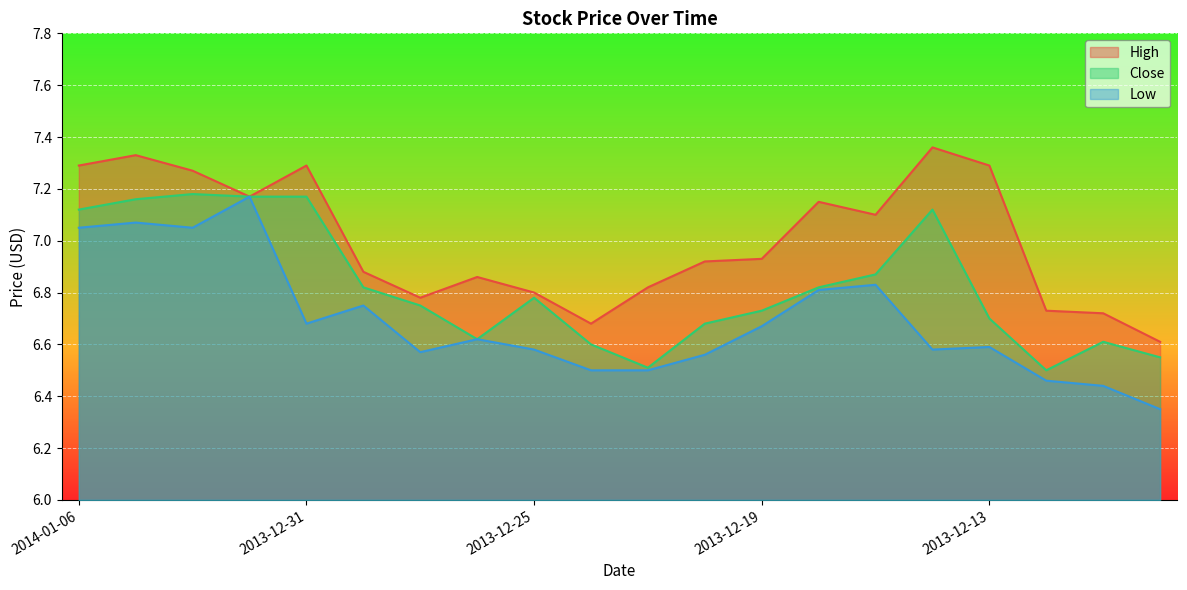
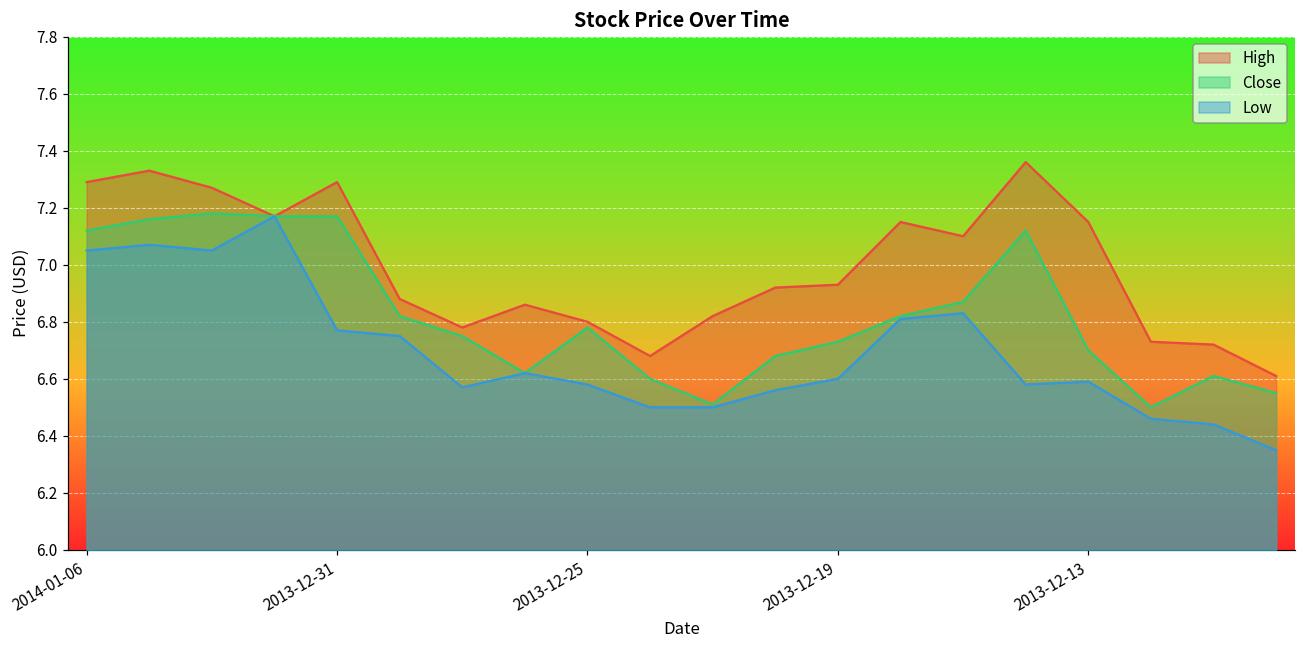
Low, 2013-12-31: 6.68 -> 6.77
Low, 2013-12-19: 6.67 -> 6.60
High, 2013-12-13: 7.29 -> 7.15
